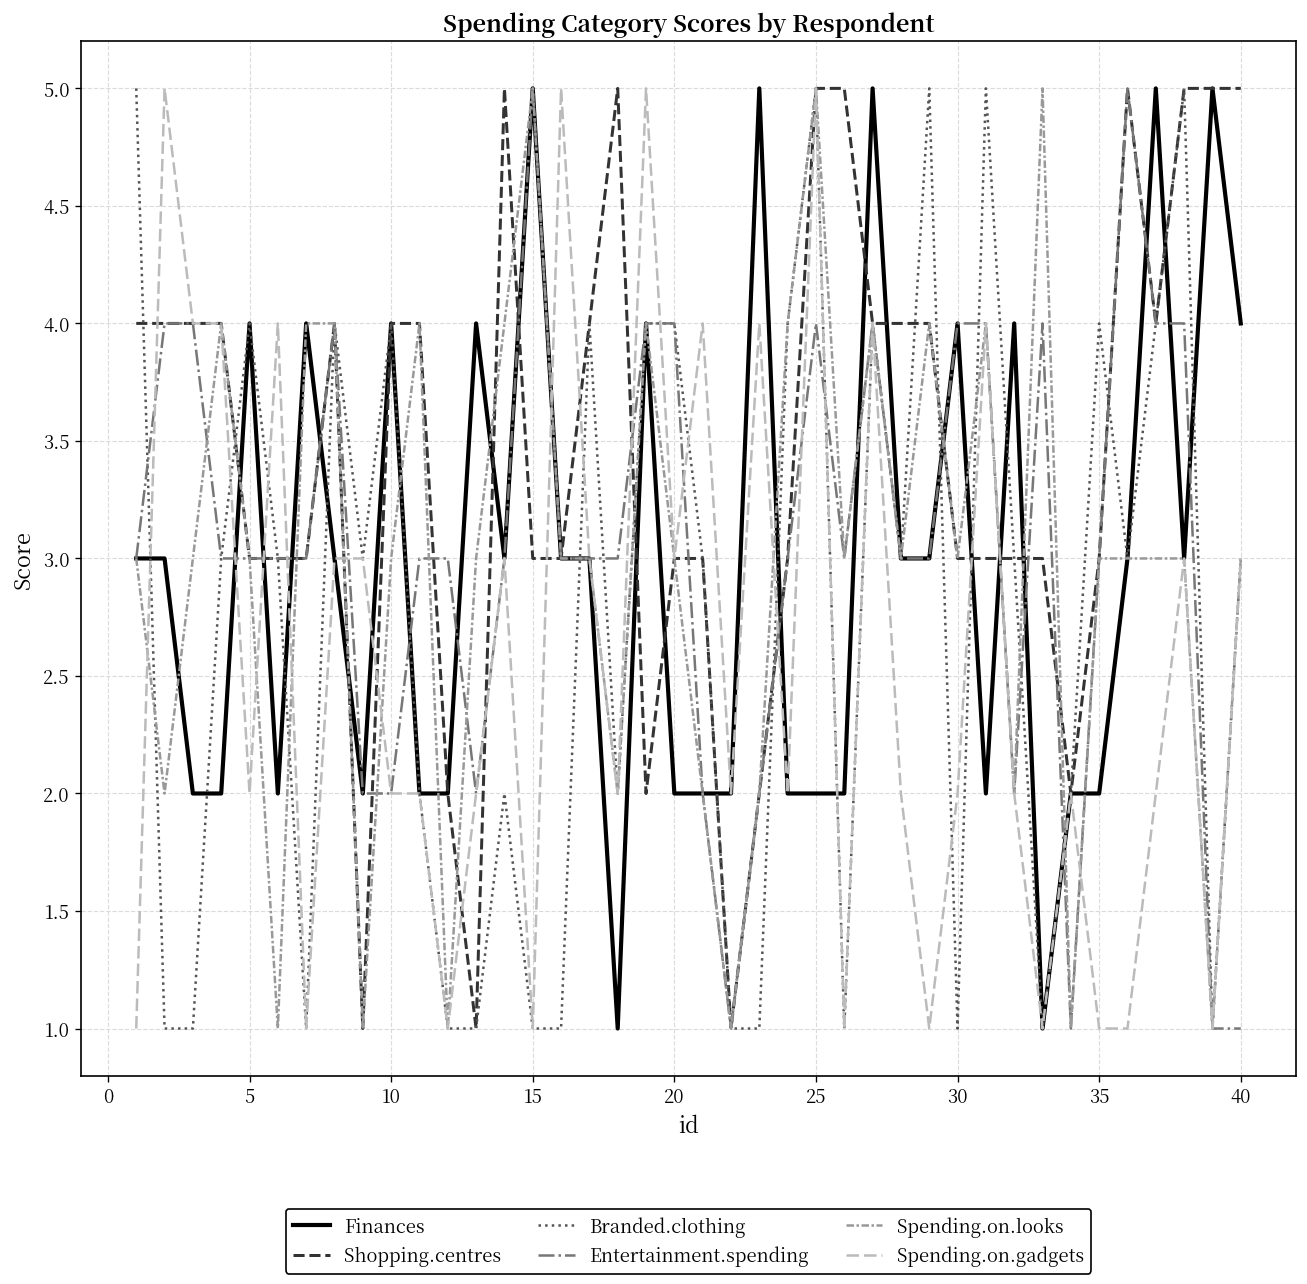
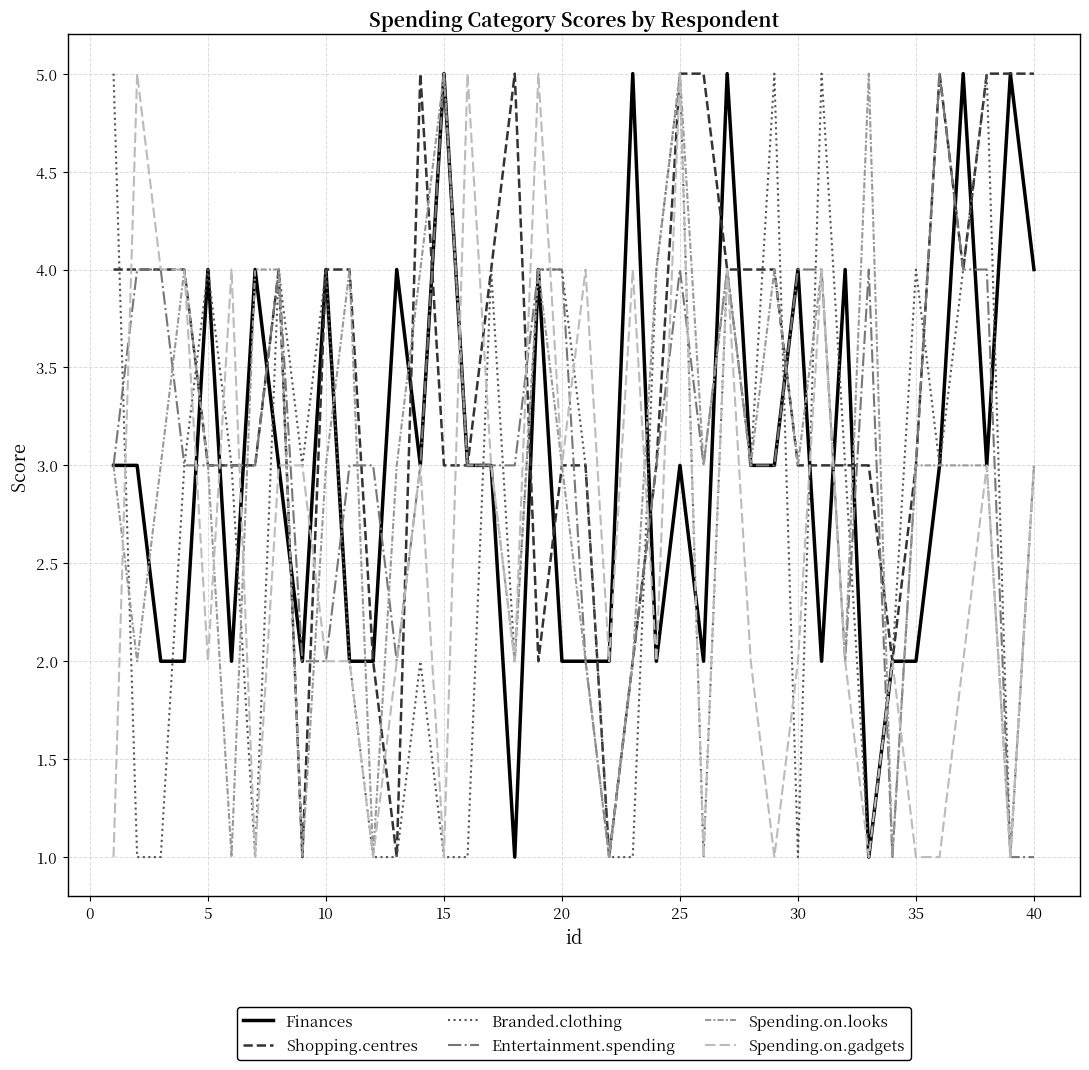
Finances, 25: 2 -> 3
